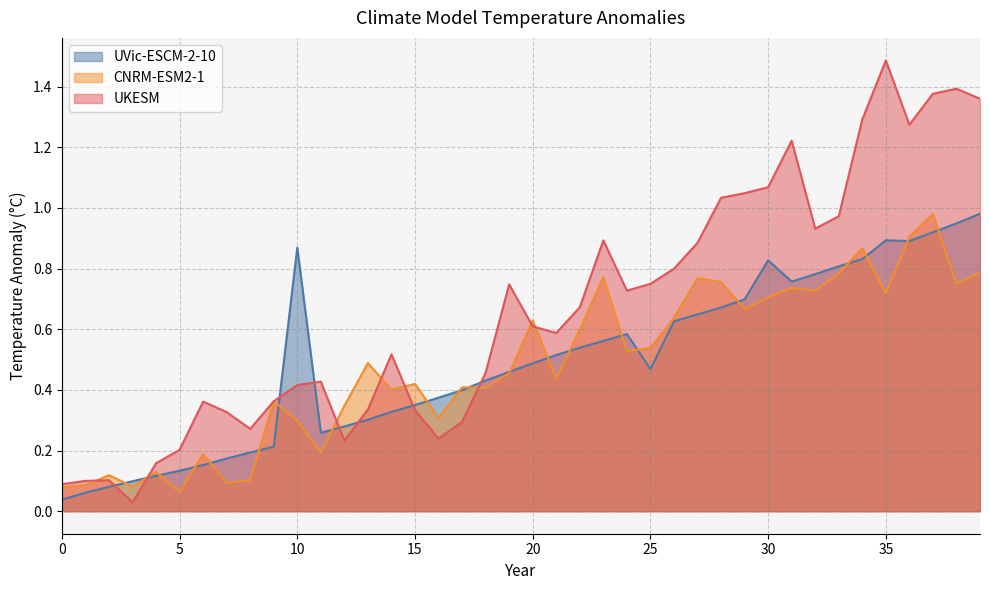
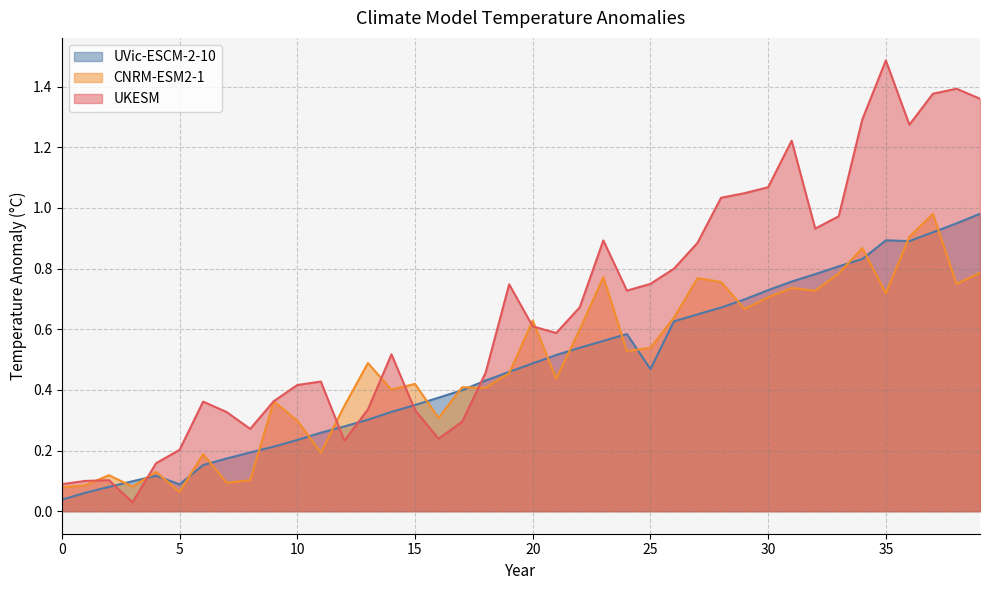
UVic-ESCM-2-10, 5: 0.13 -> 0.09
UVic-ESCM-2-10, 10: 0.87 -> 0.23
UVic-ESCM-2-10, 30: 0.83 -> 0.73
